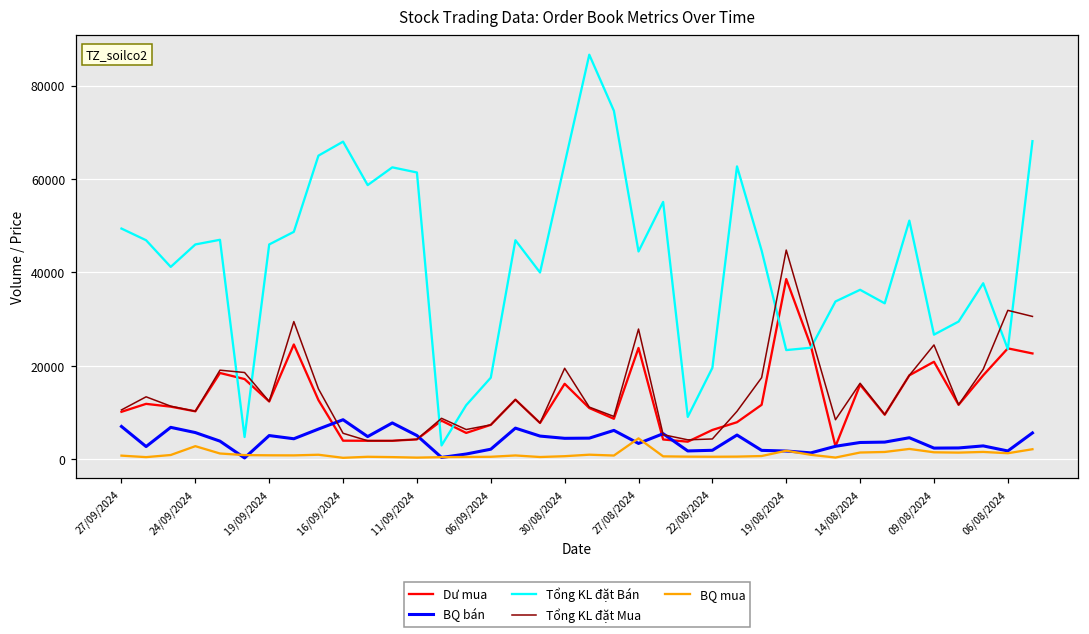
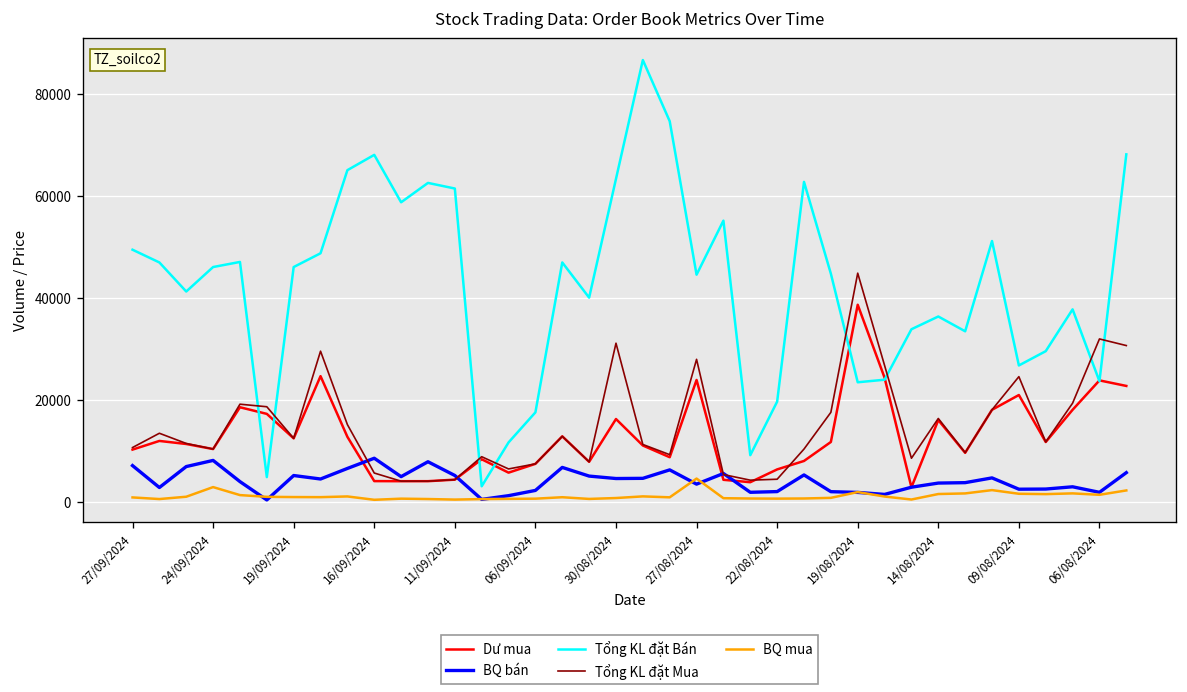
BQ bán, 24/09/2024: 6000 -> 8000
Tổng KL đặt Mua, 30/08/2024: 20000 -> 31000
